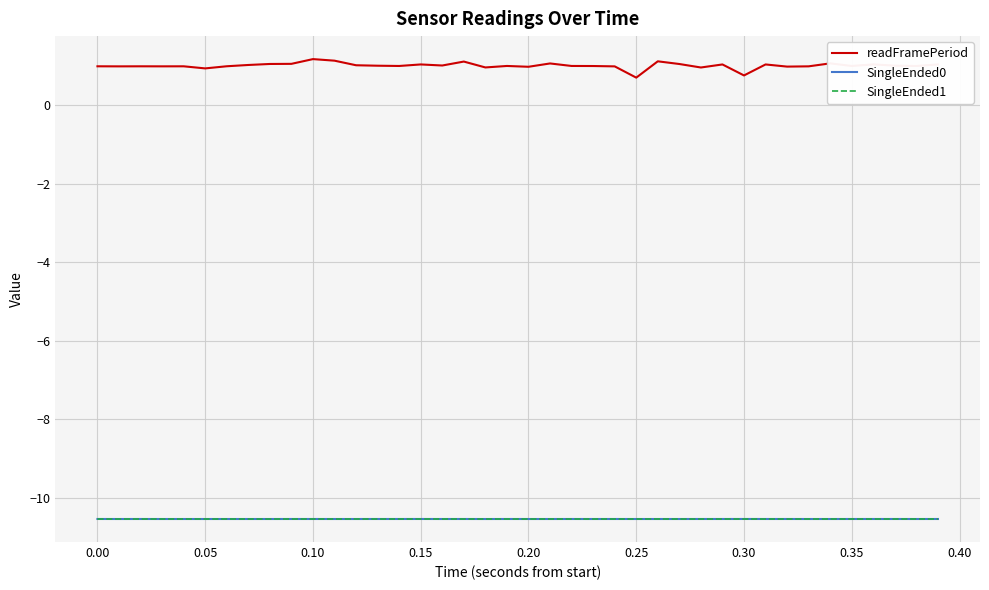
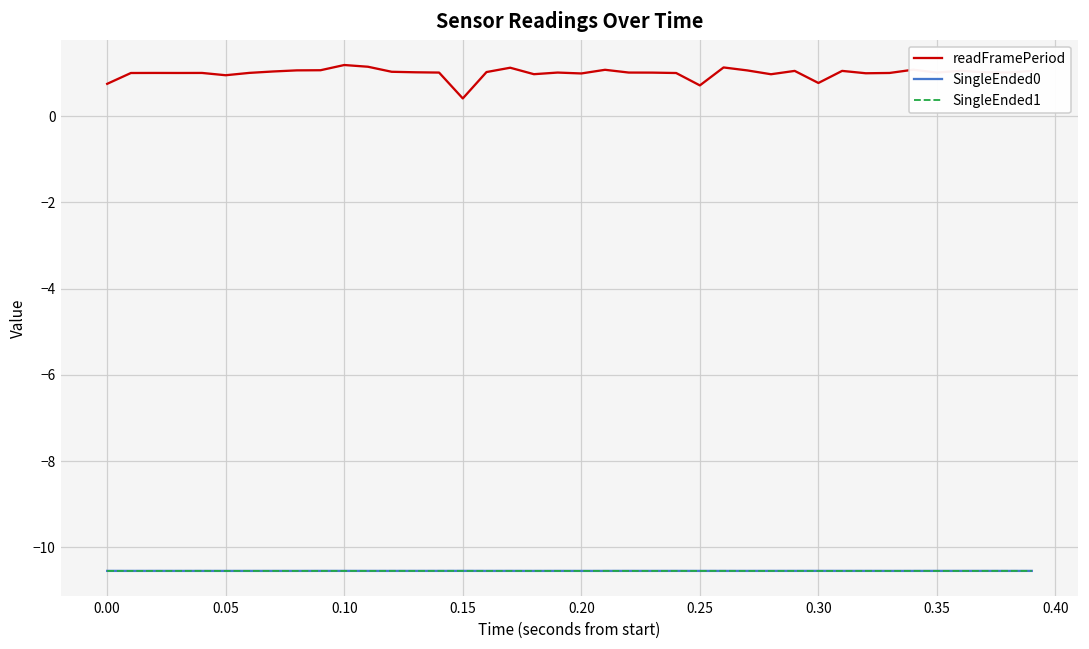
readFramePeriod, 0.00: 1.0 -> 0.7
readFramePeriod, 0.15: 1.0 -> 0.4
